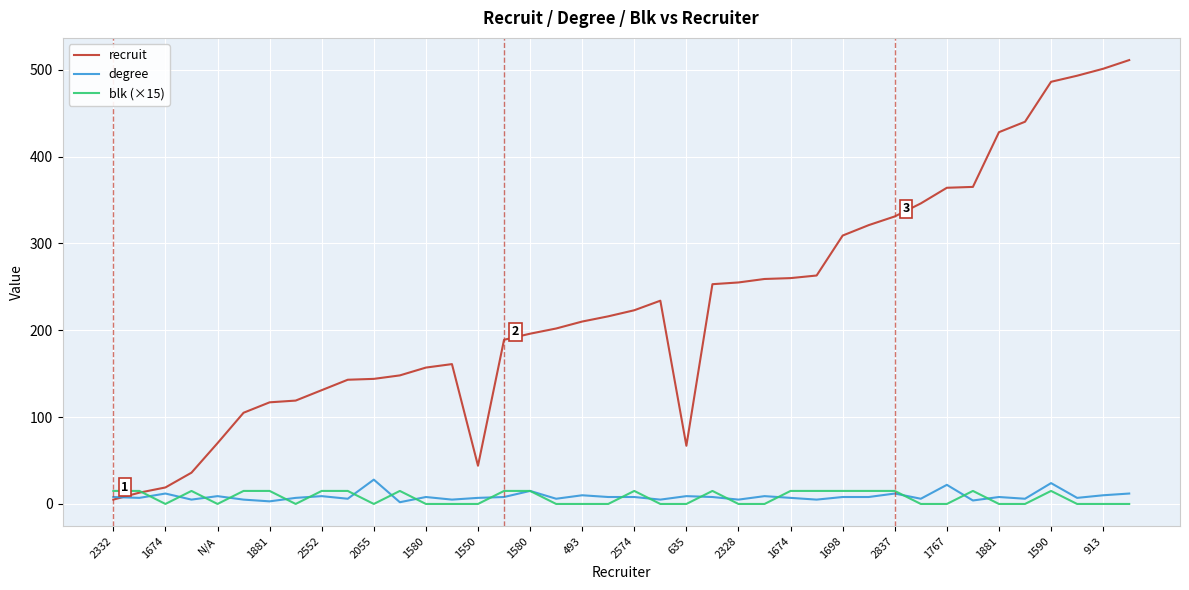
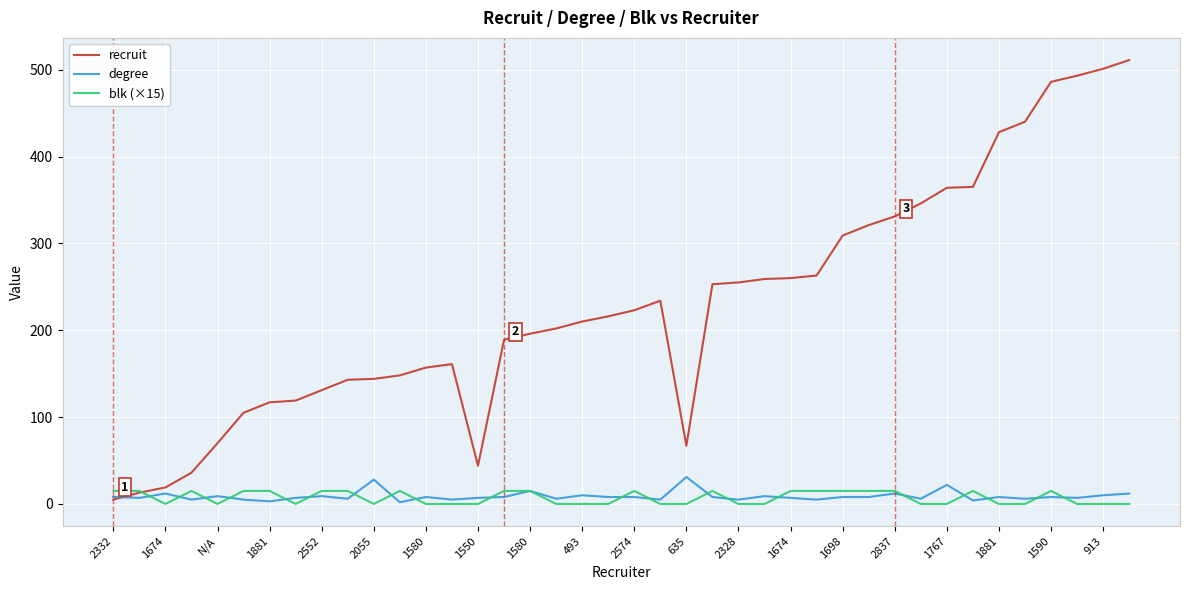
degree, 635: 10 -> 30
degree, 1590: 20 -> 10
